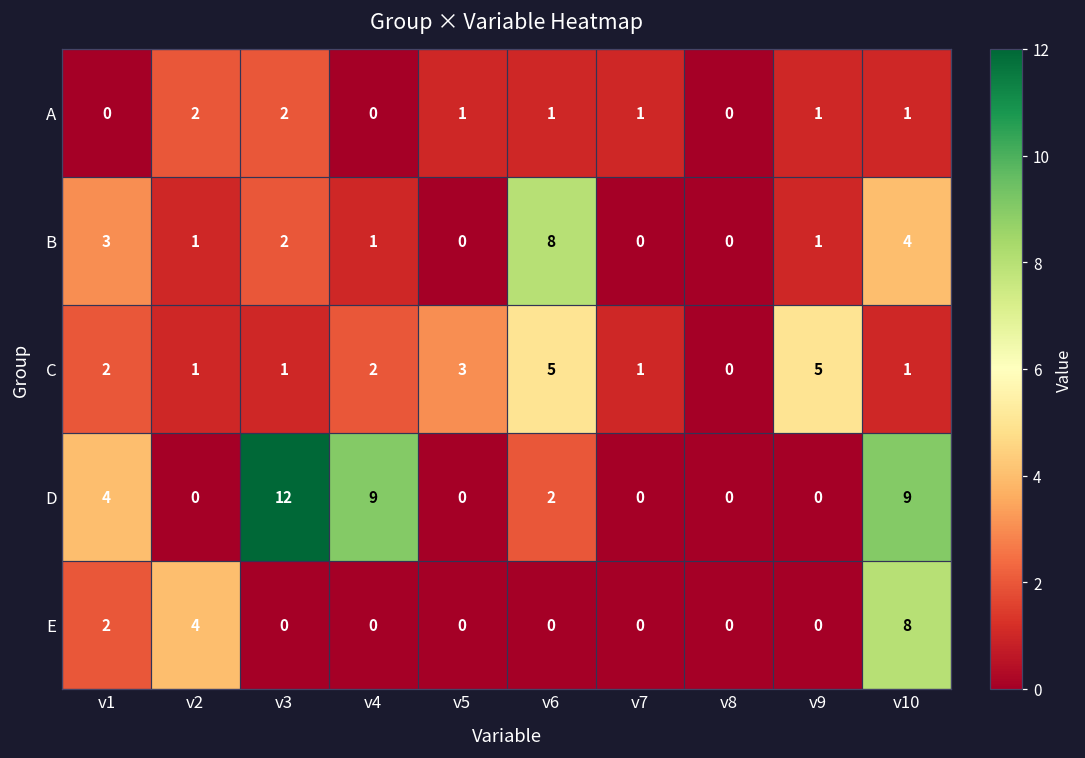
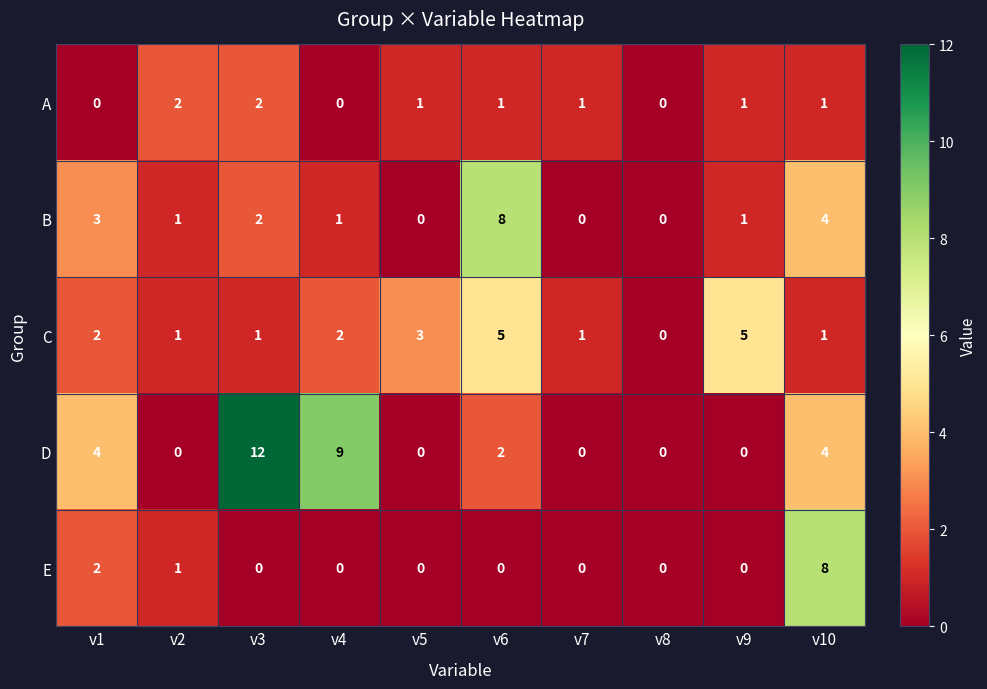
D, v10: 9 -> 4
E, v2: 4 -> 1
